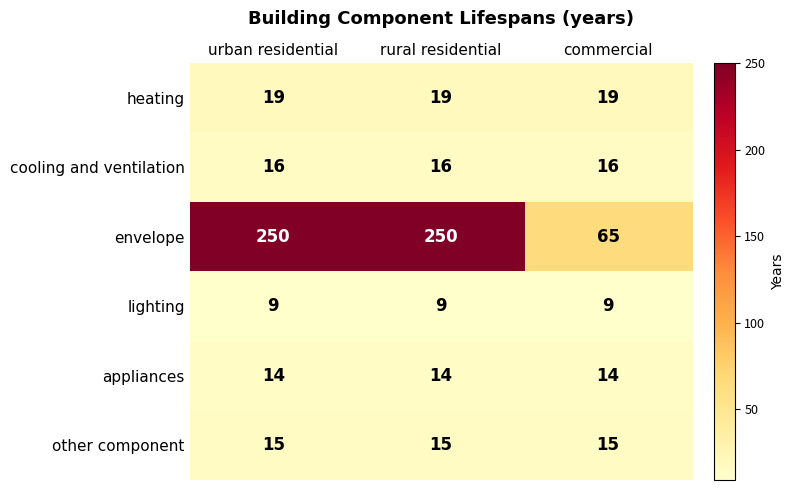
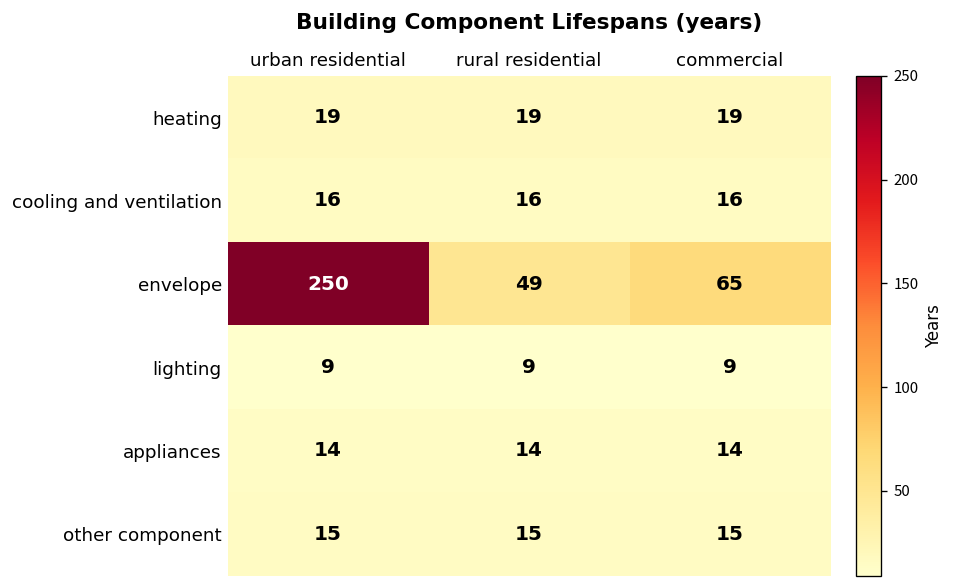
envelope, rural residential: 250 -> 49
